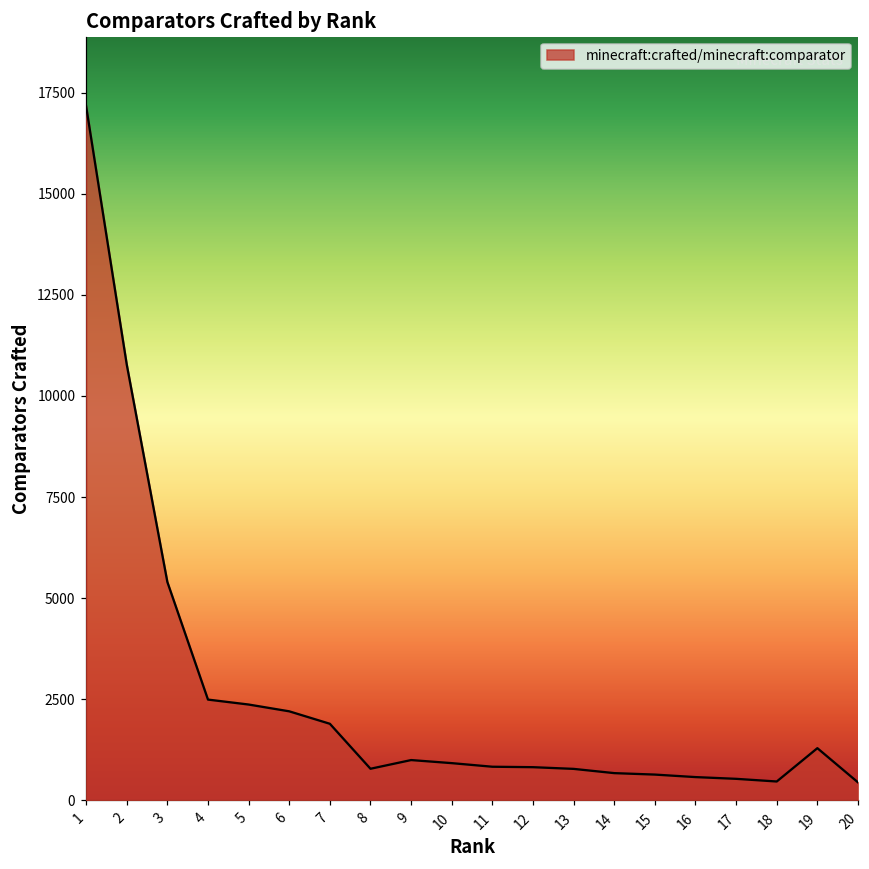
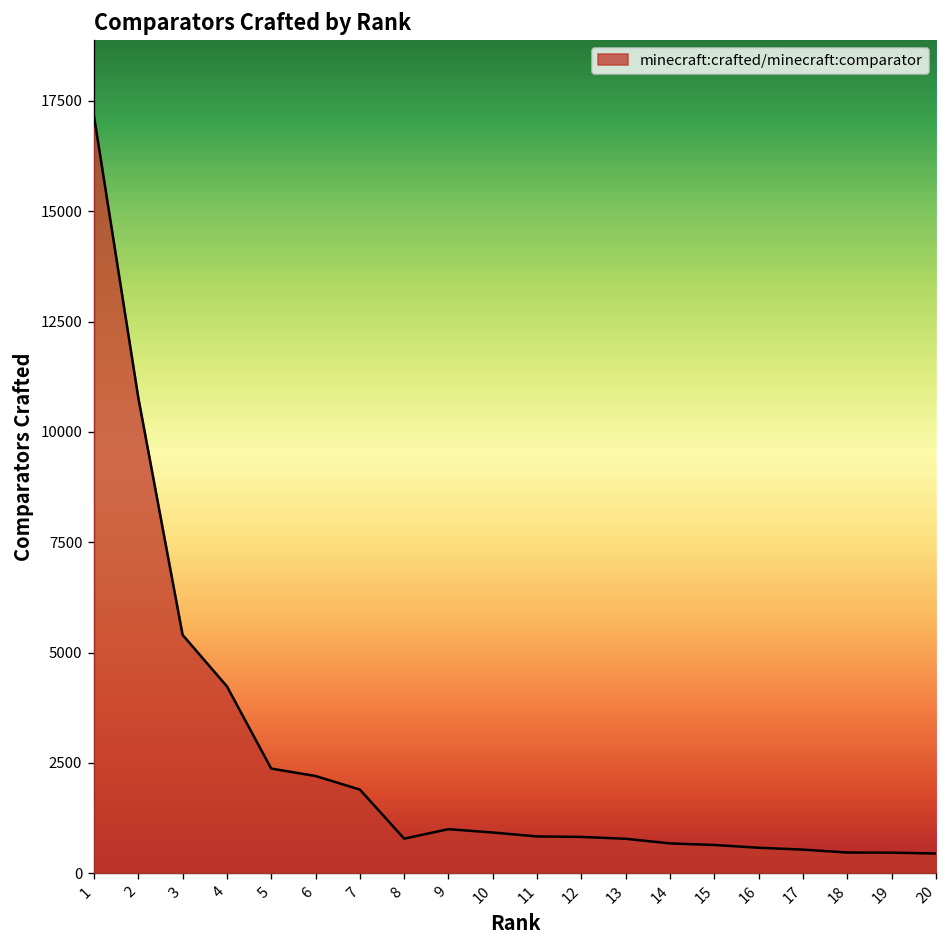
4: 2500 -> 4200
19: 1300 -> 500
